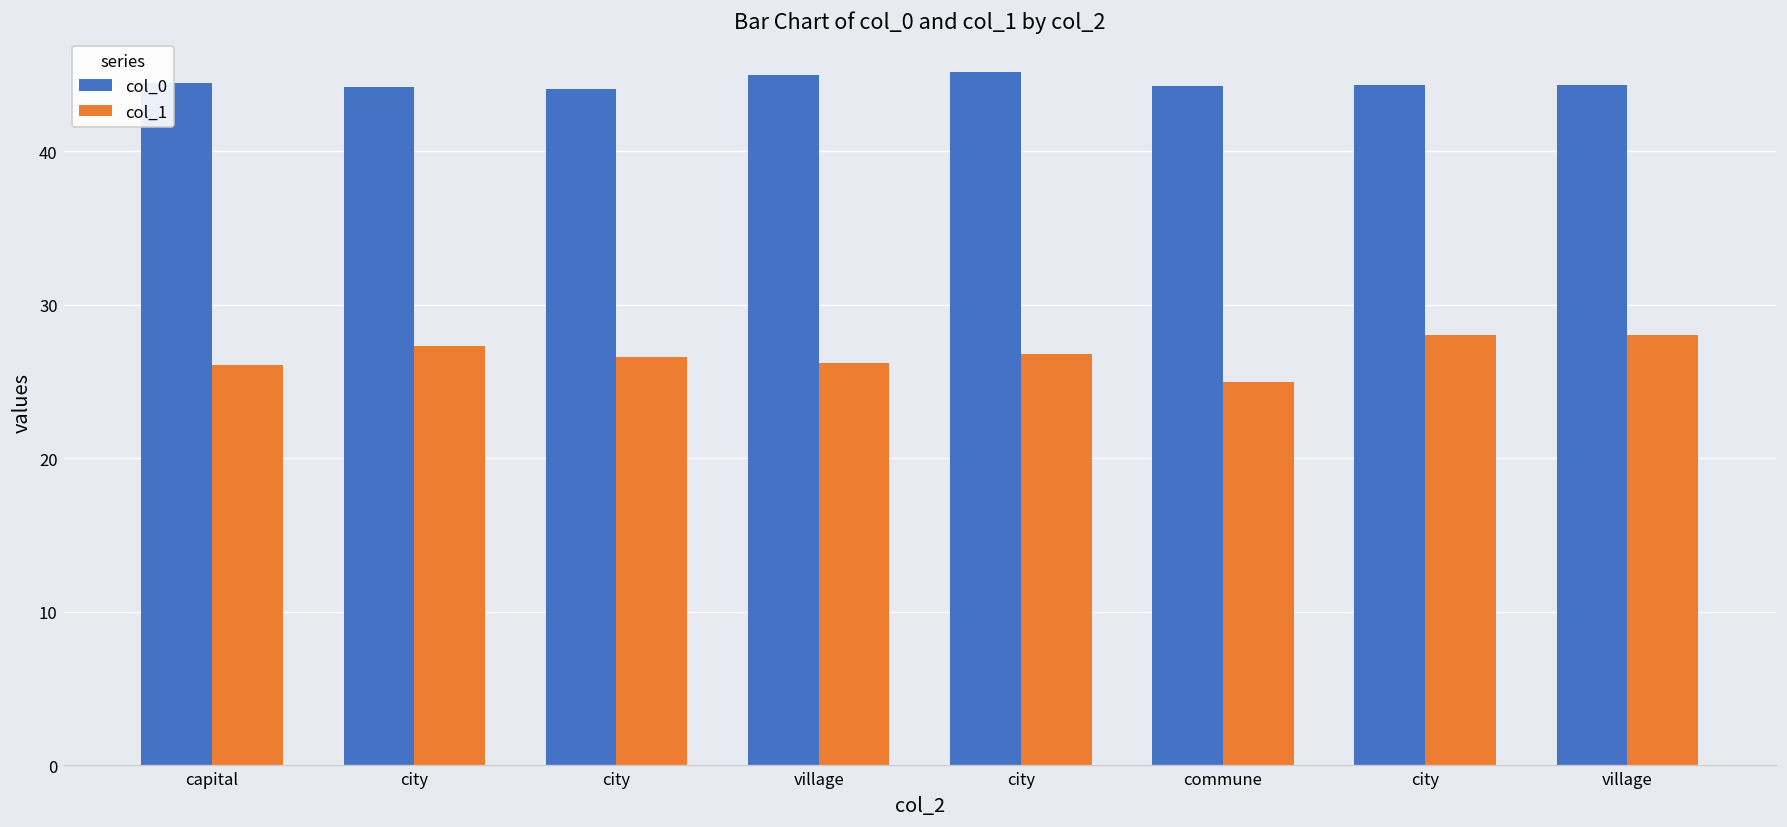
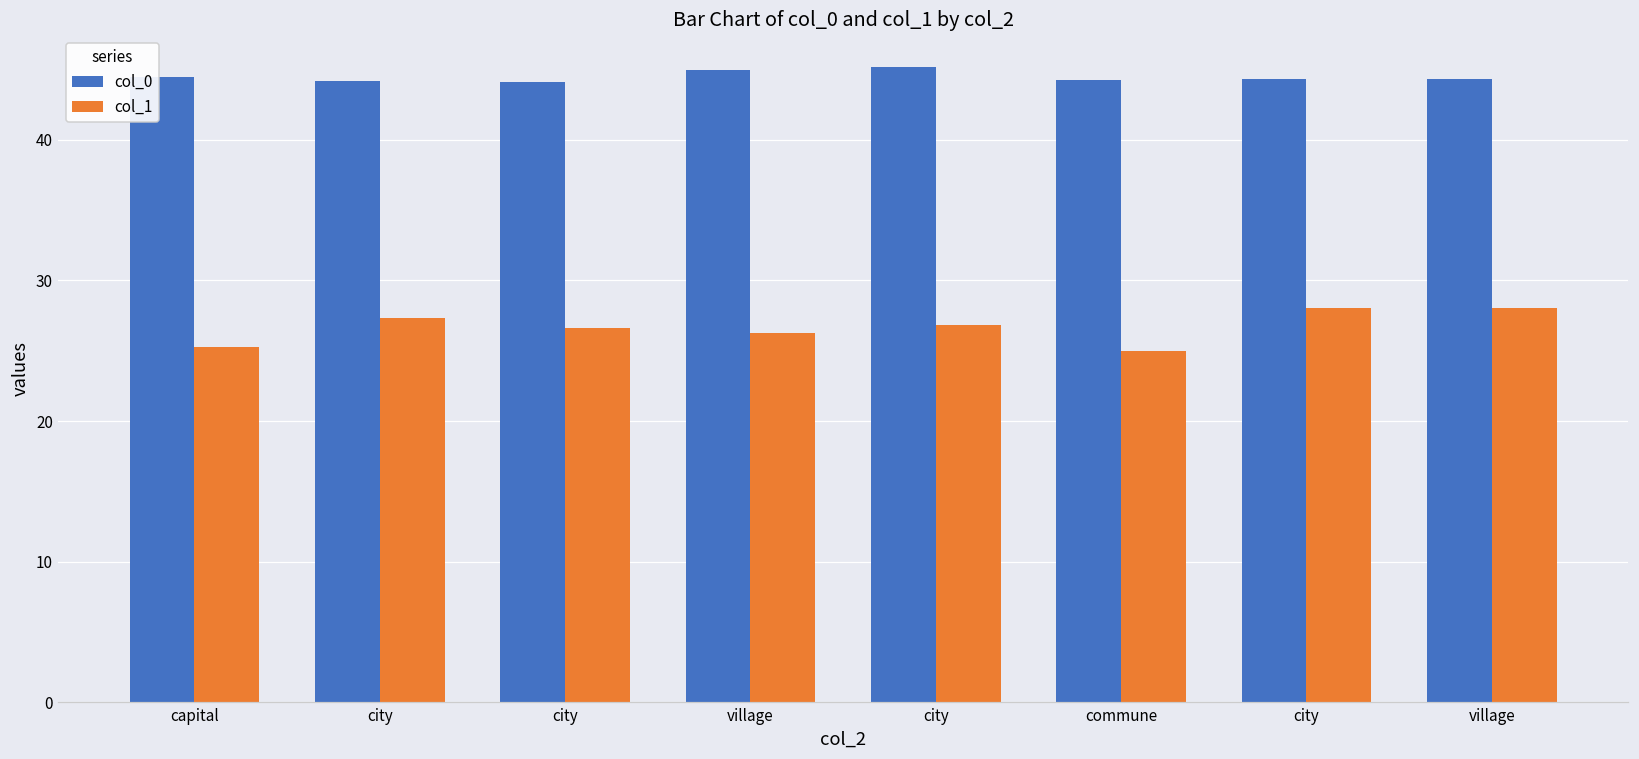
col_1, capital: 26.1 -> 25.3
